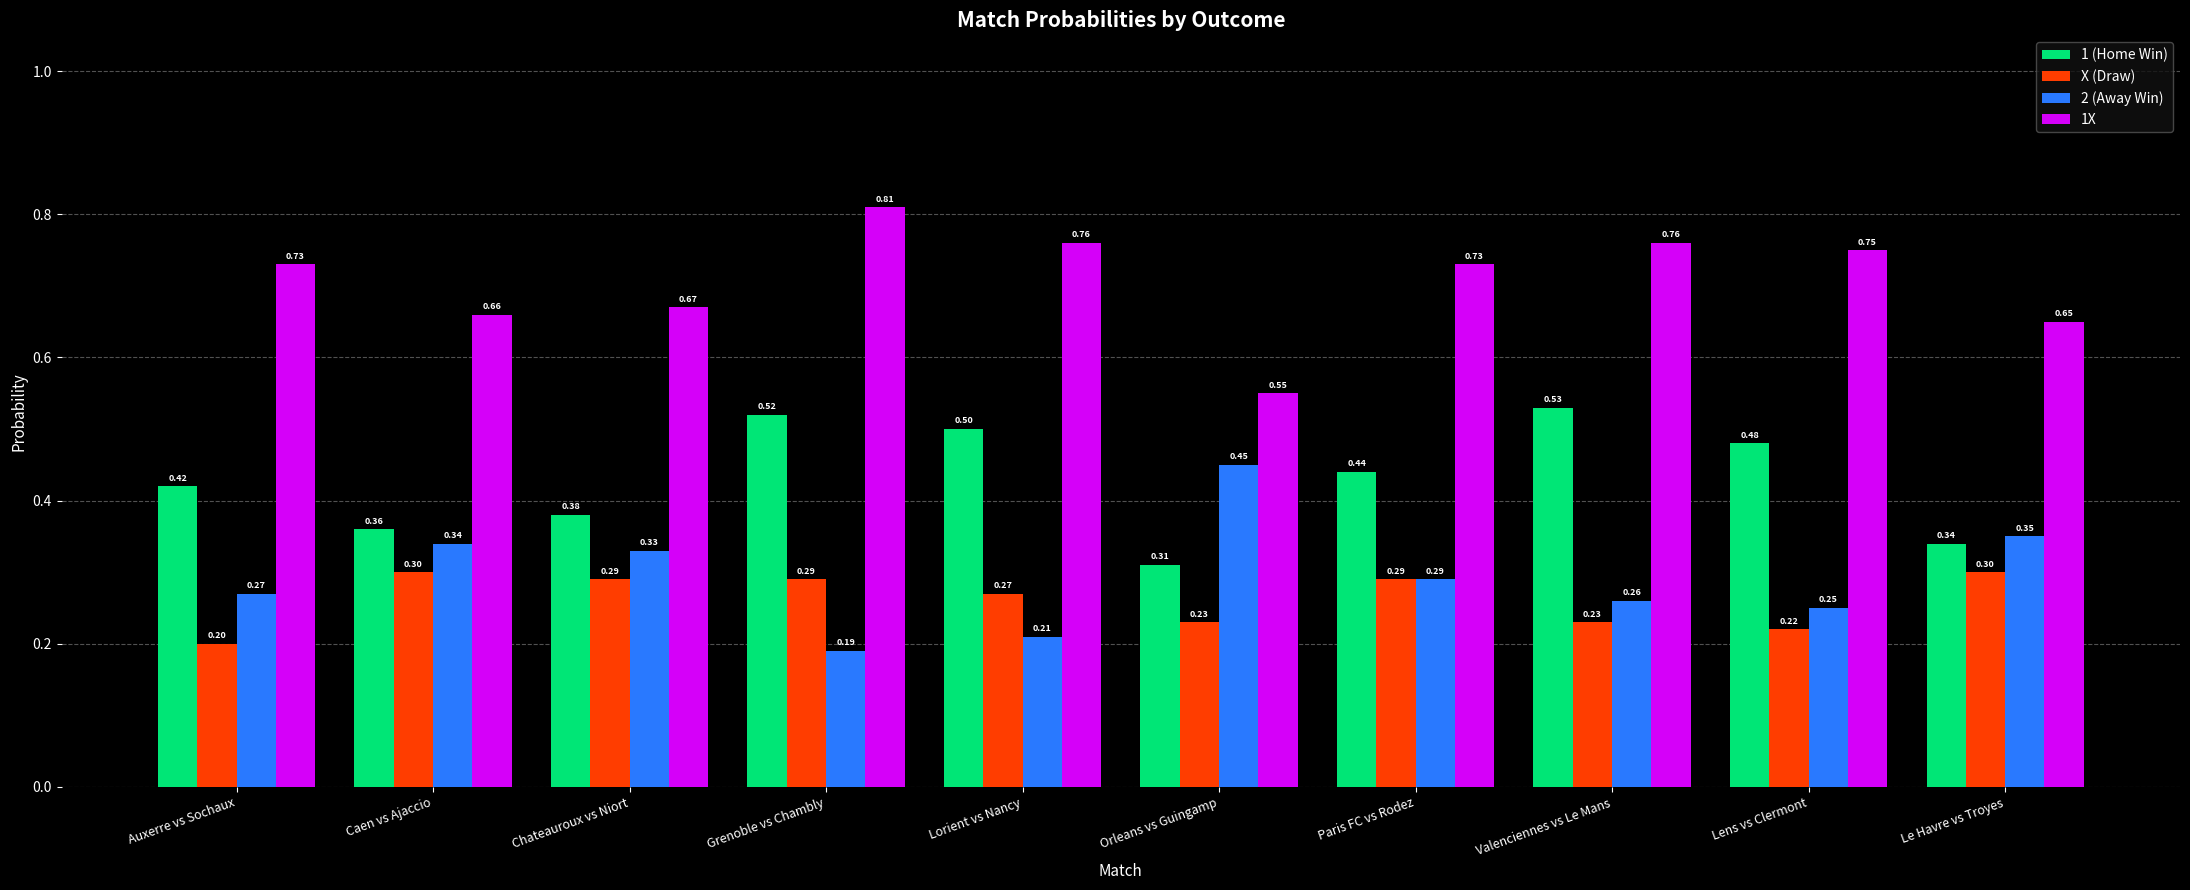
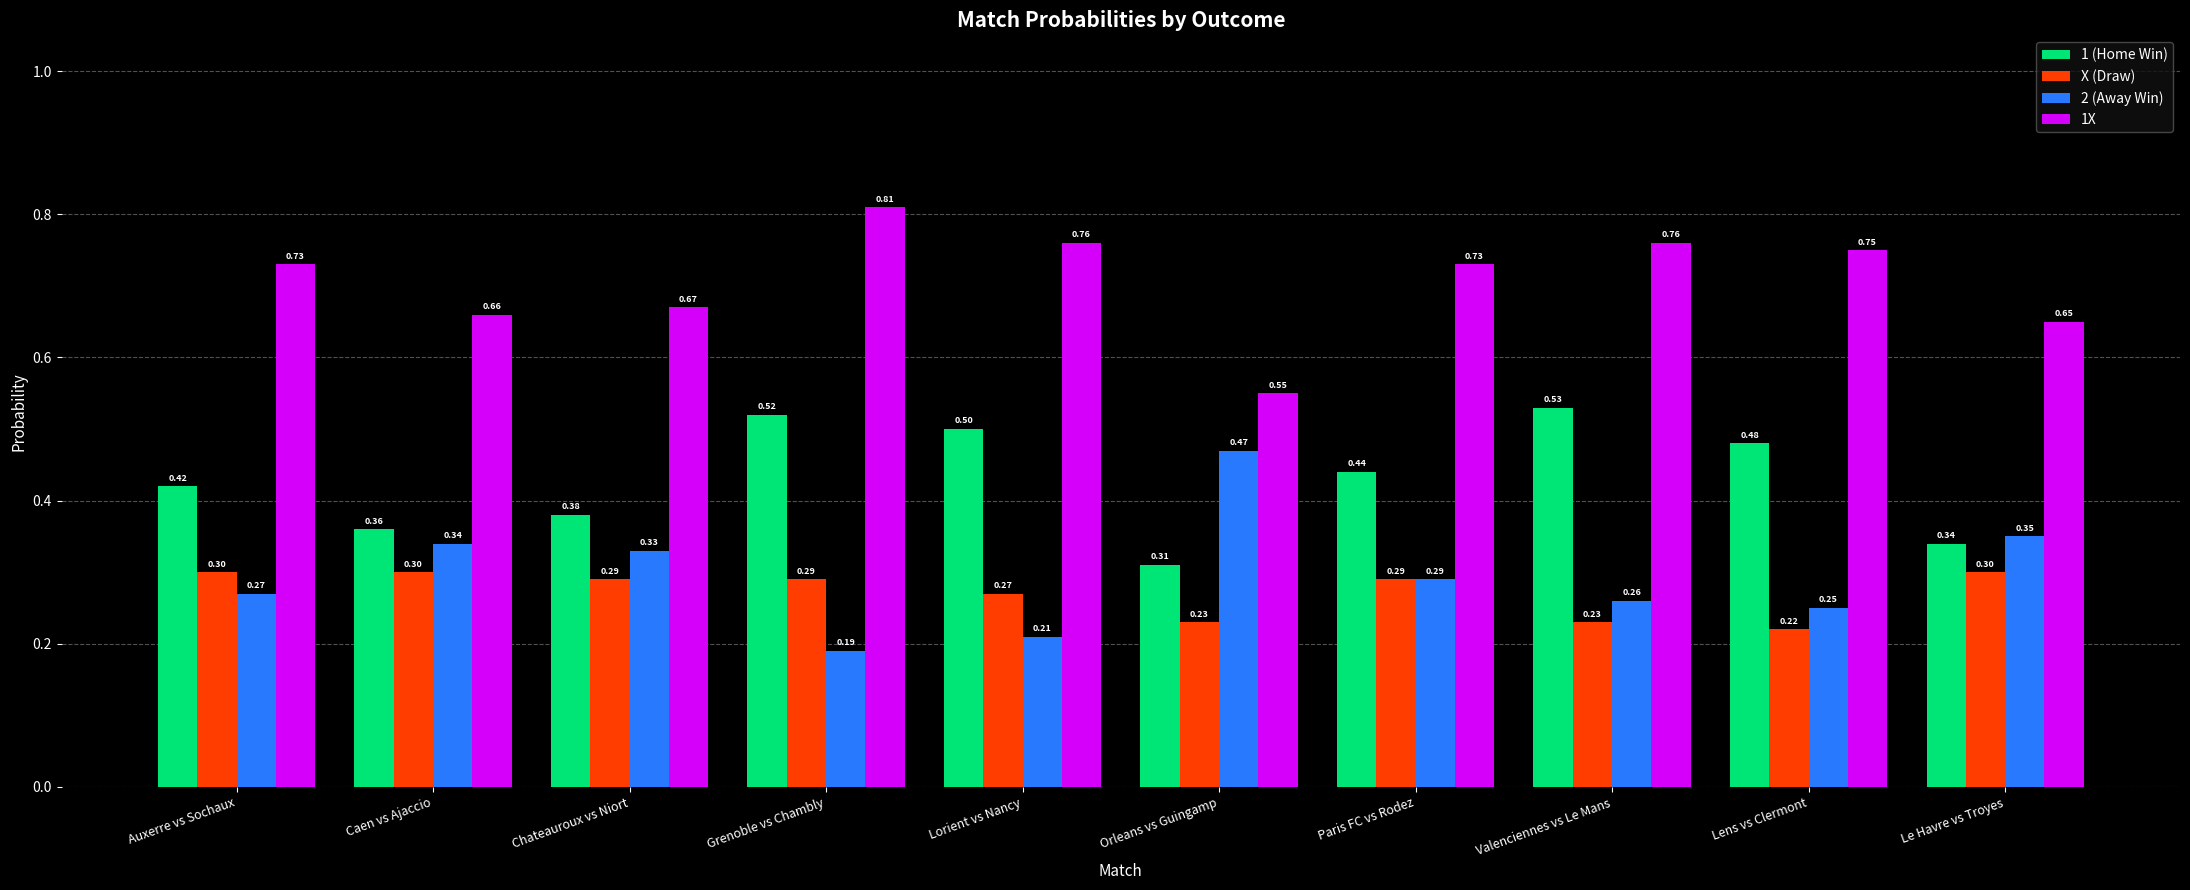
X (Draw), Auxerre vs Sochaux: 0.20 -> 0.30
2 (Away Win), Orleans vs Guingamp: 0.45 -> 0.47
